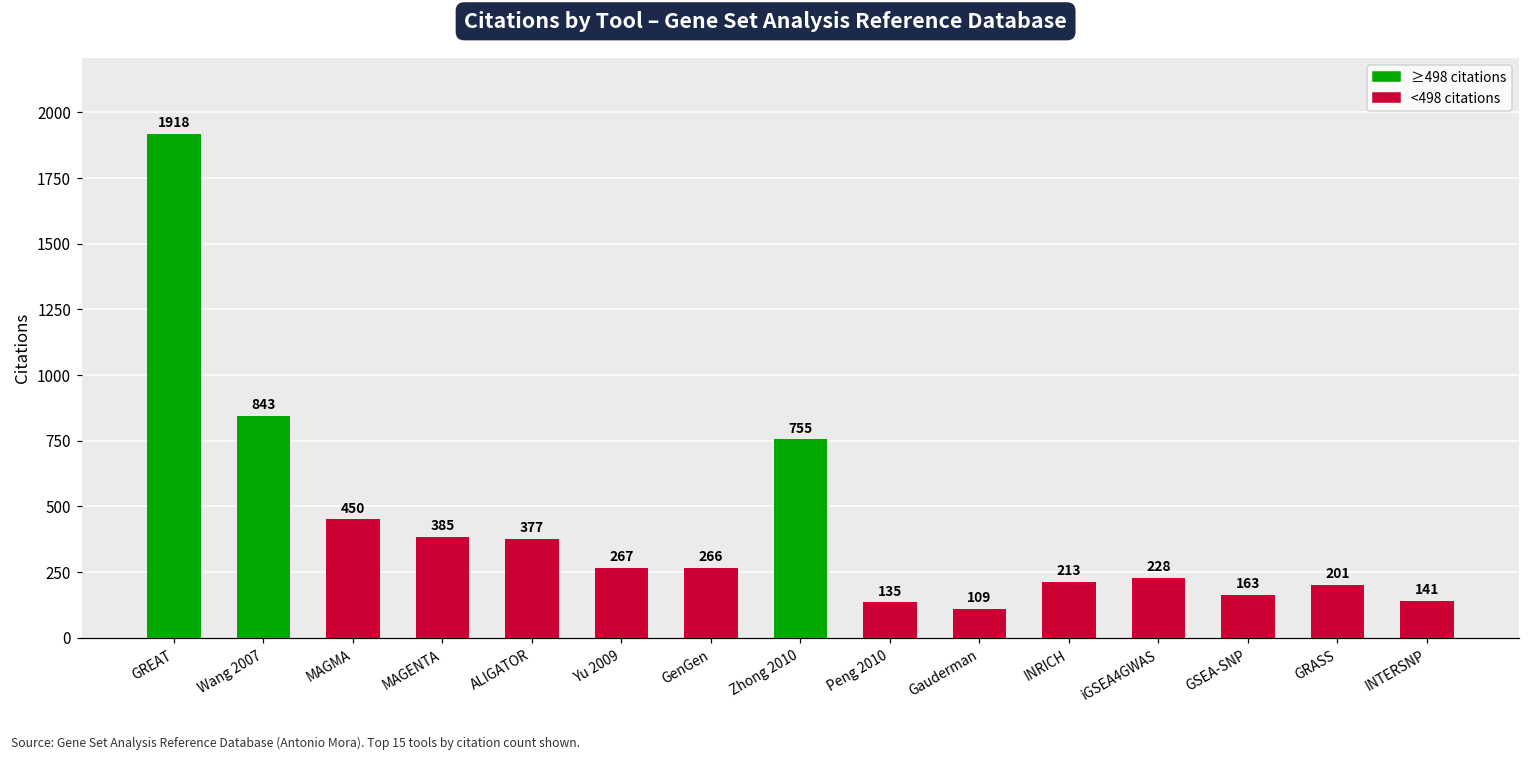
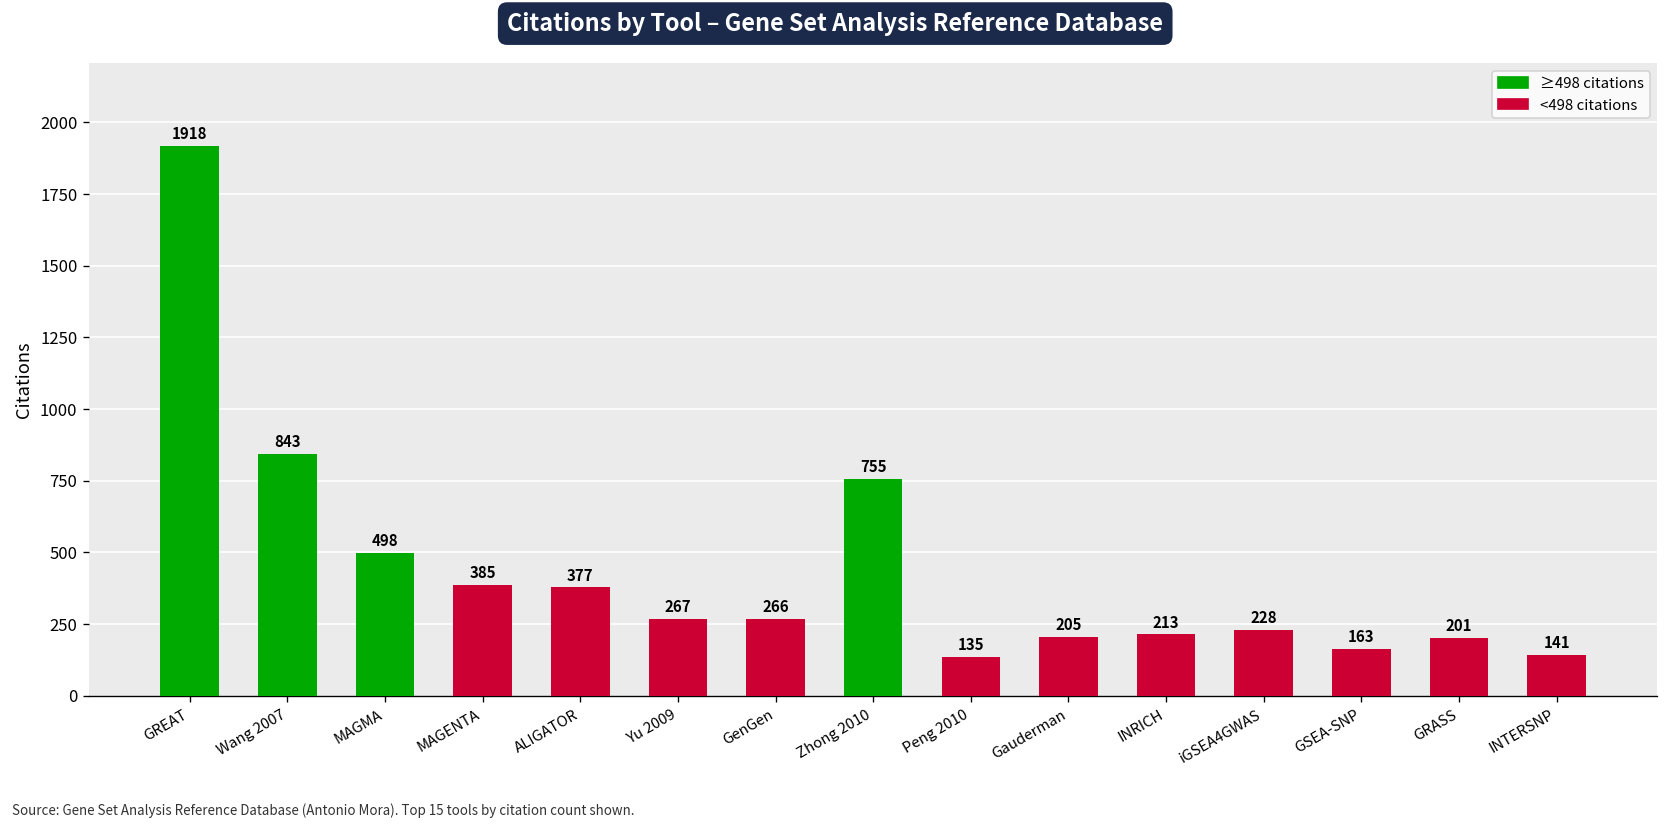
MAGMA: 450 -> 498
Gauderman: 109 -> 205
